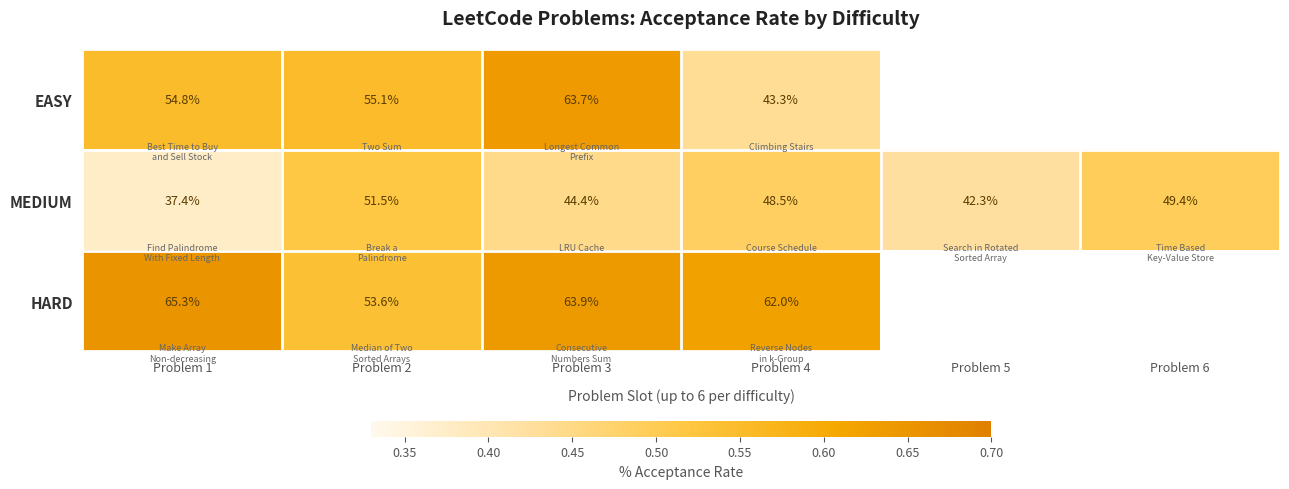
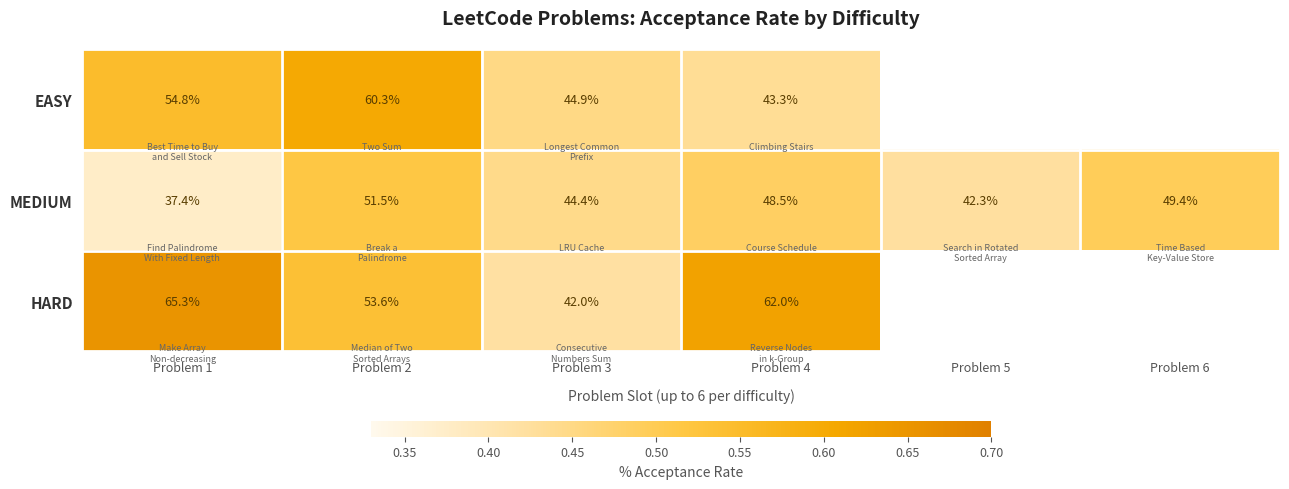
EASY, Problem 2: 55.1% -> 60.3%
EASY, Problem 3: 63.7% -> 44.9%
HARD, Problem 3: 63.9% -> 42.0%
